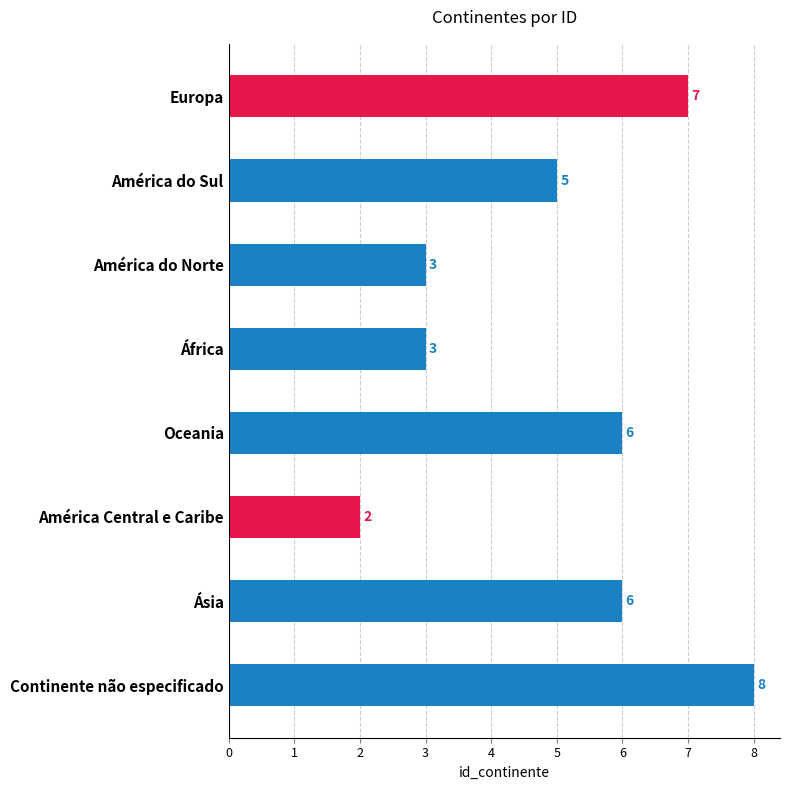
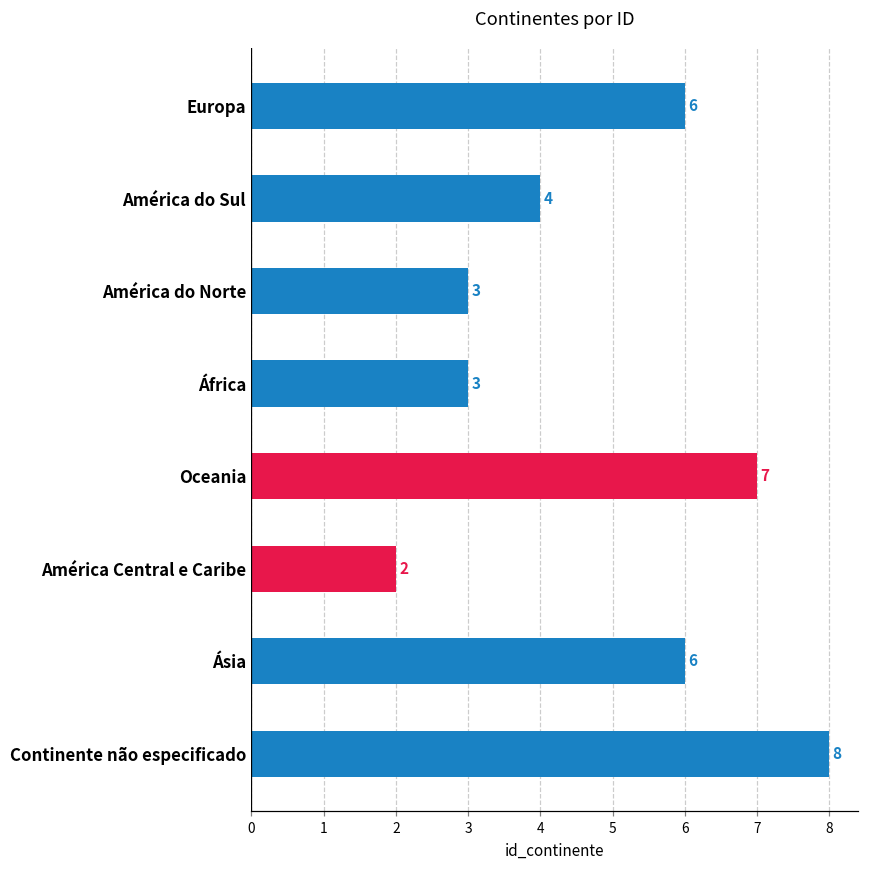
Europa: 7 -> 6
América do Sul: 5 -> 4
Oceania: 6 -> 7
